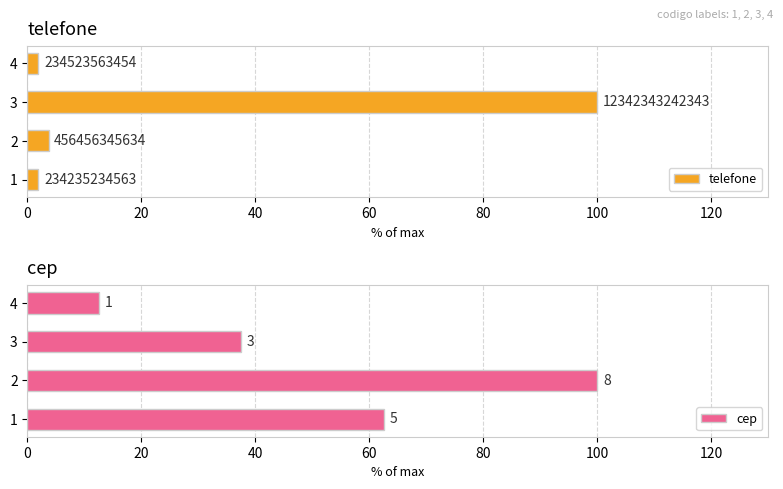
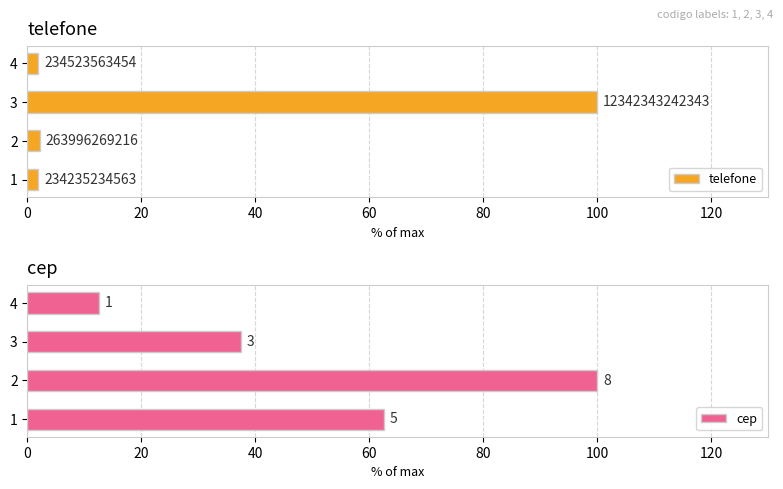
telefone, 2: 456456345634 -> 263996269216
